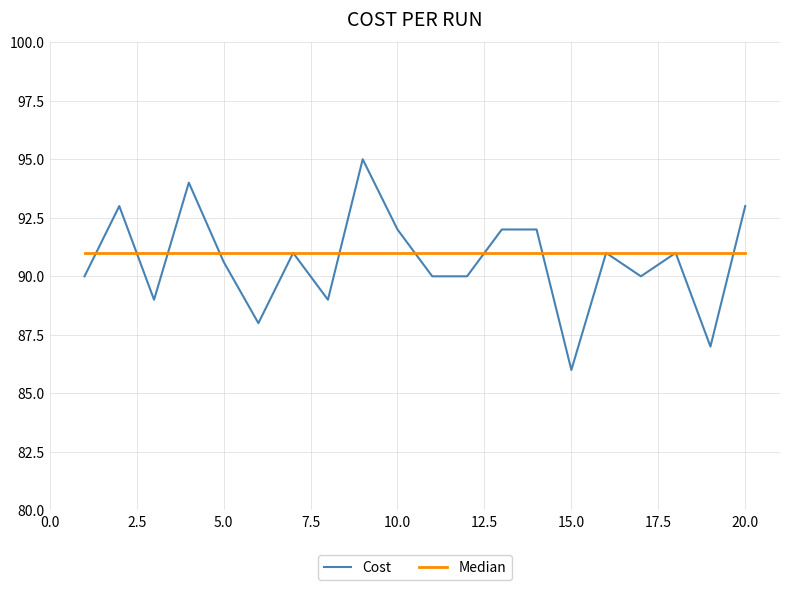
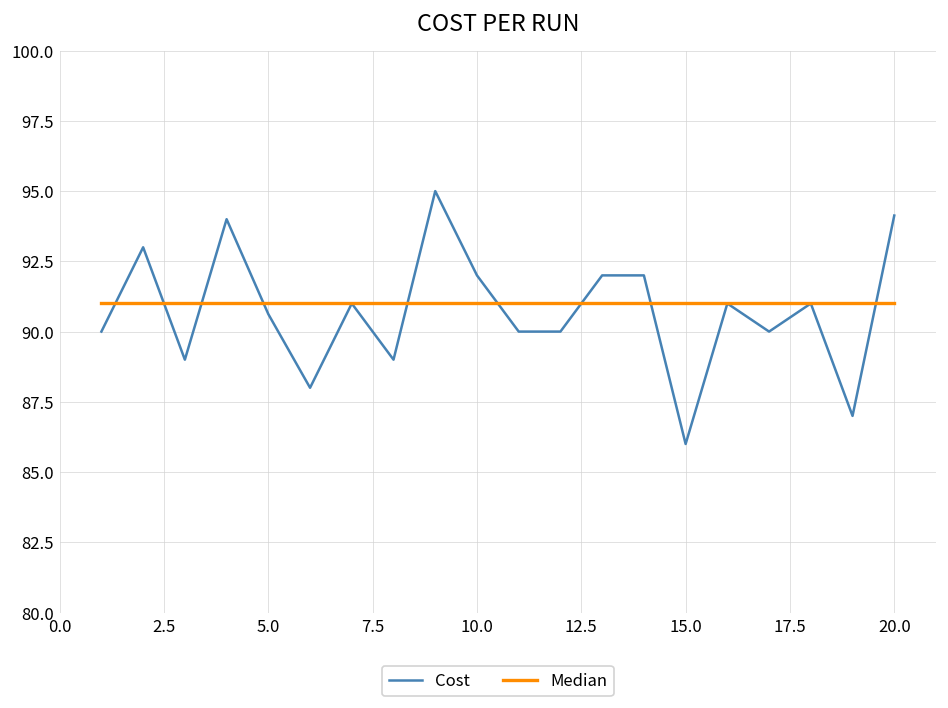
Cost, 20.0: 93.0 -> 94.1
